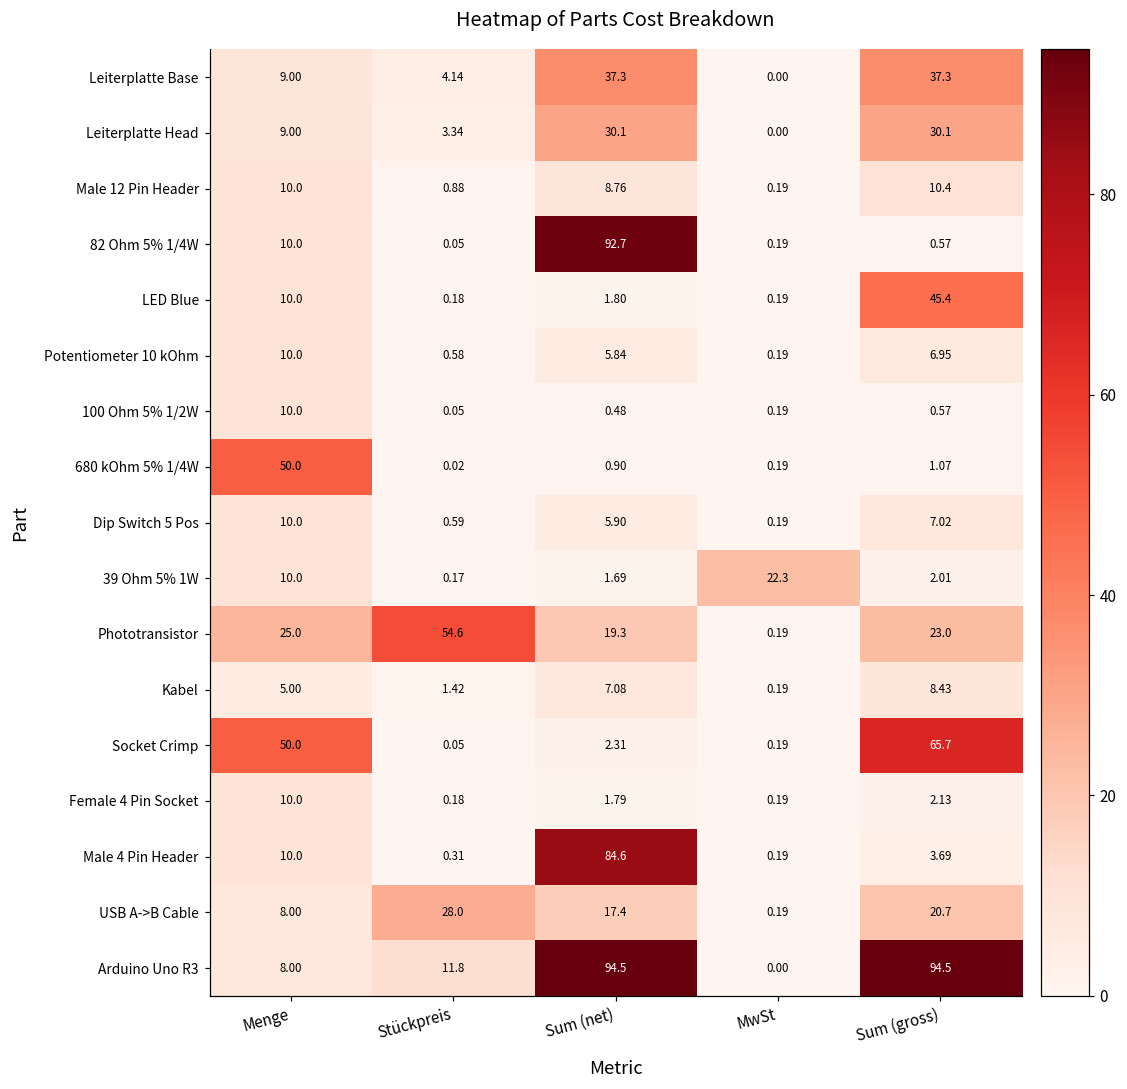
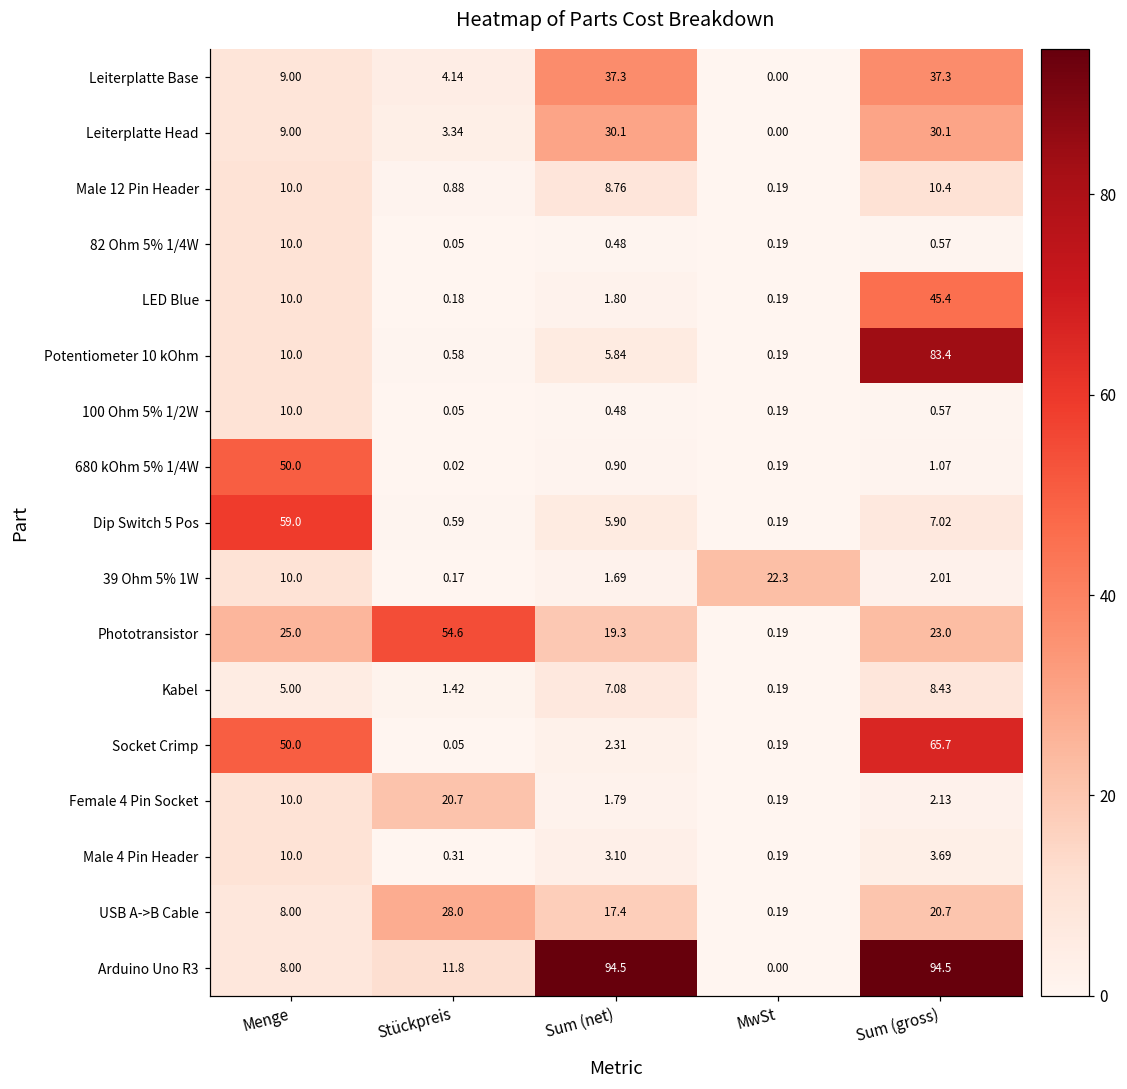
82 Ohm 5% 1/4W, Sum (net): 92.7 -> 0.48
Potentiometer 10 kOhm, Sum (gross): 6.95 -> 83.4
Dip Switch 5 Pos, Menge: 10.0 -> 59.0
Female 4 Pin Socket, Stückpreis: 0.18 -> 20.7
Male 4 Pin Header, Sum (net): 84.6 -> 3.10
